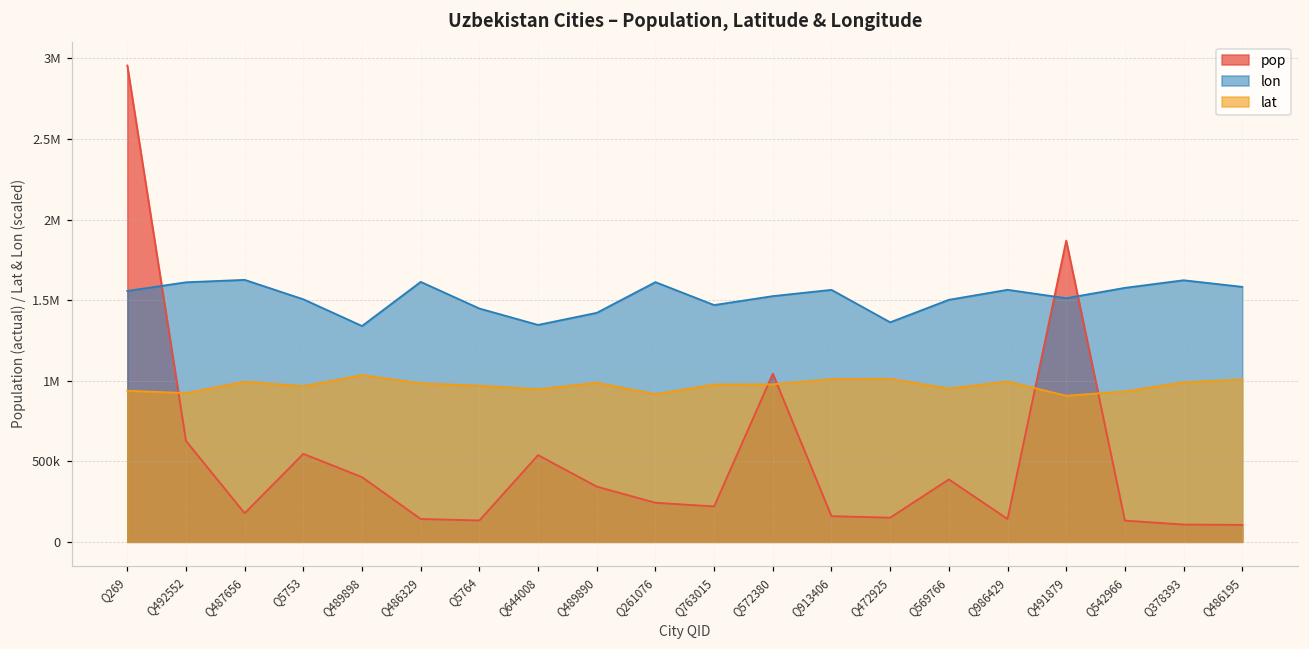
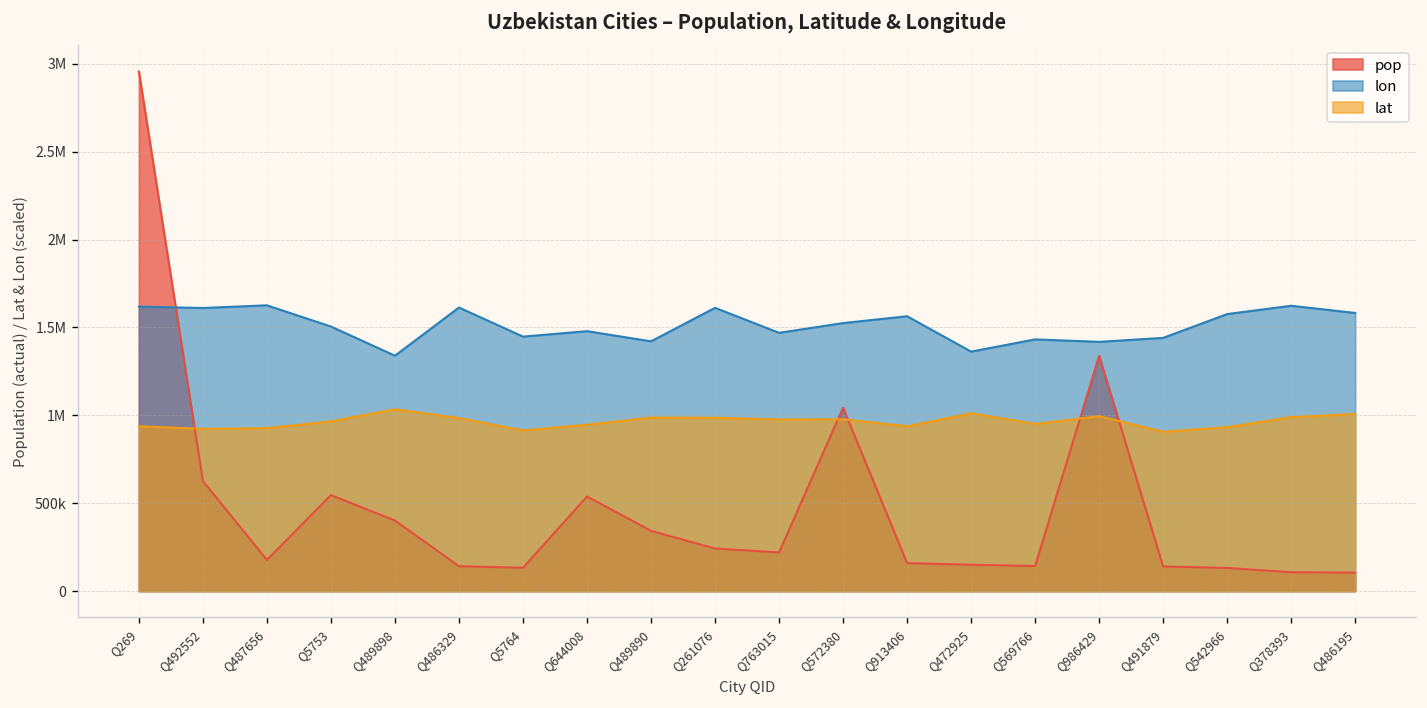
lon, Q269: 1560000 -> 1620000
lat, Q487656: 990000 -> 930000
lat, Q5764: 970000 -> 910000
lon, Q644008: 1350000 -> 1480000
lat, Q261076: 920000 -> 990000
lat, Q913406: 1010000 -> 940000
pop, Q569766: 390000 -> 140000
lon, Q569766: 1500000 -> 1430000
pop, Q986429: 140000 -> 1340000
lon, Q986429: 1560000 -> 1420000
pop, Q491879: 1870000 -> 140000
lon, Q491879: 1510000 -> 1440000
